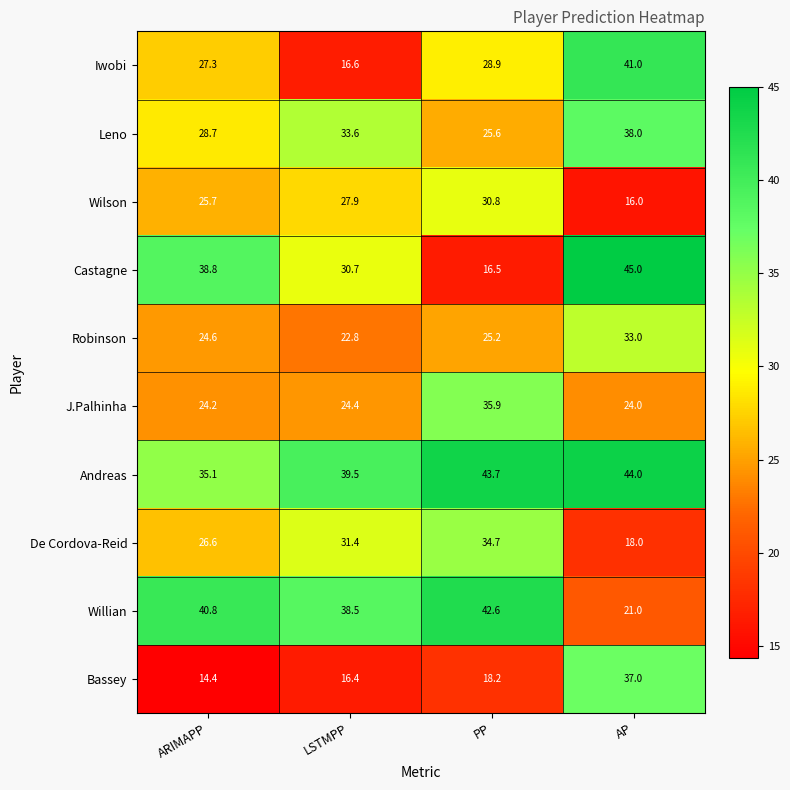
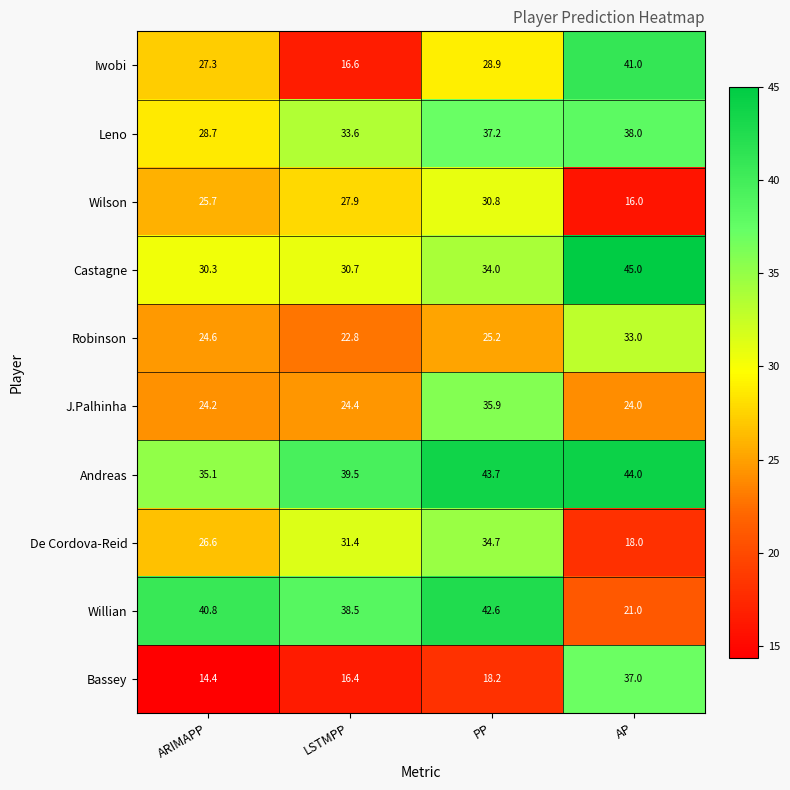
Leno, PP: 25.6 -> 37.2
Castagne, ARIMAPP: 38.8 -> 30.3
Castagne, PP: 16.5 -> 34.0
